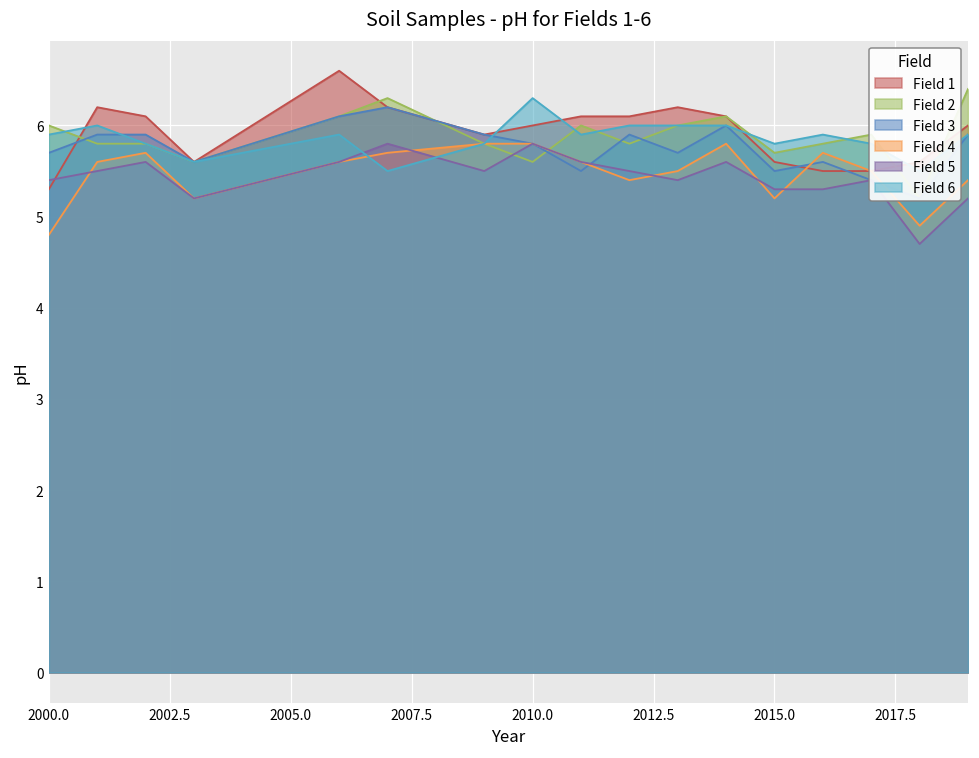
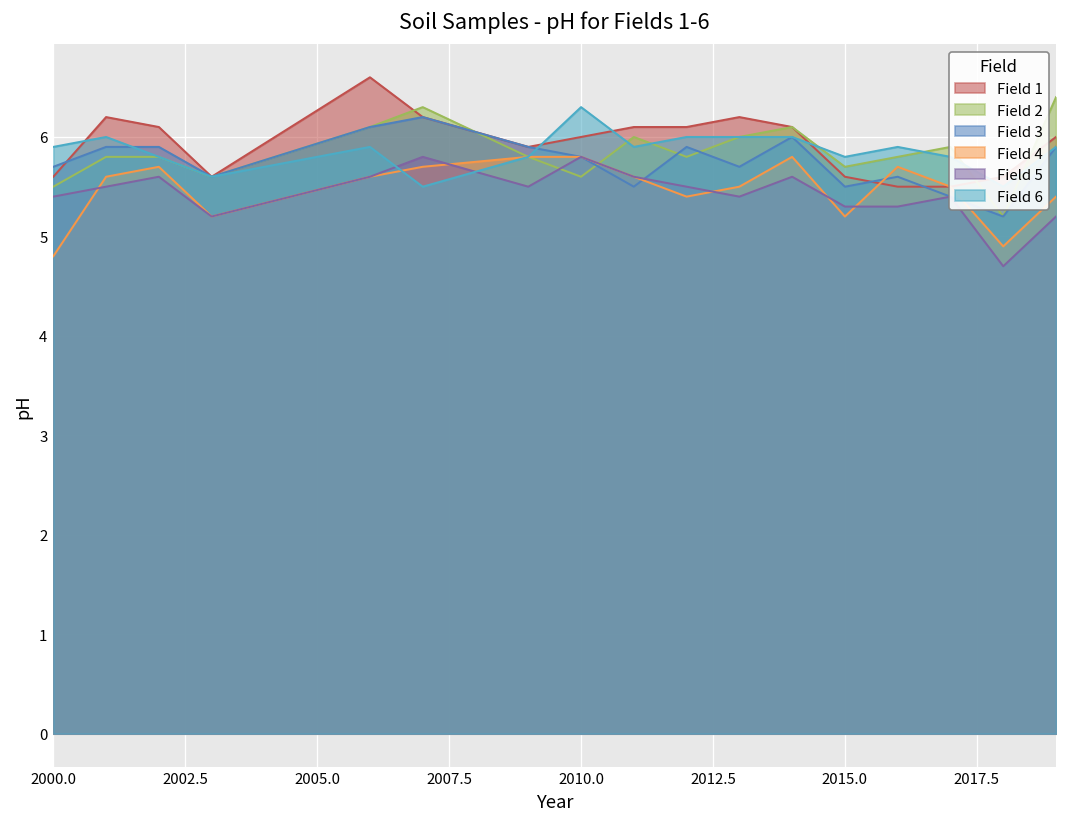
Field 1, 2000.0: 5.3 -> 5.6
Field 2, 2000.0: 6.0 -> 5.5
